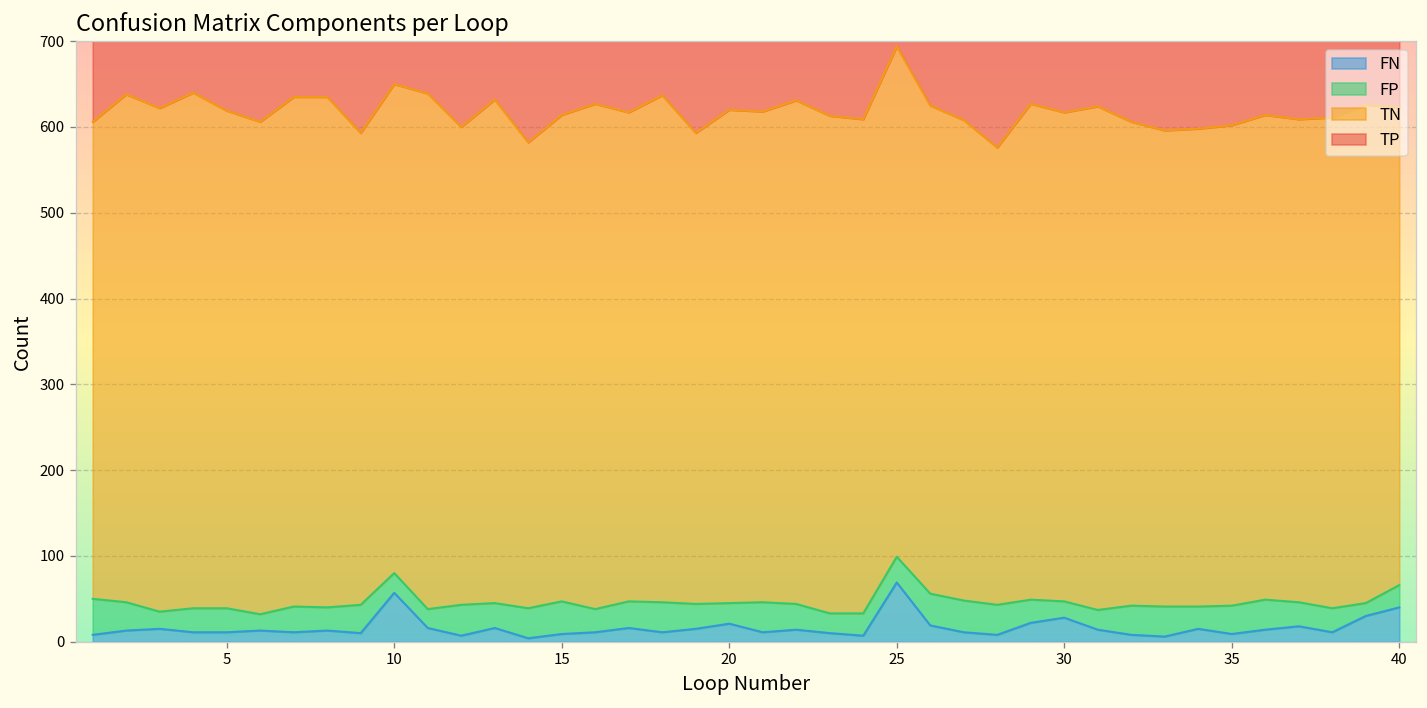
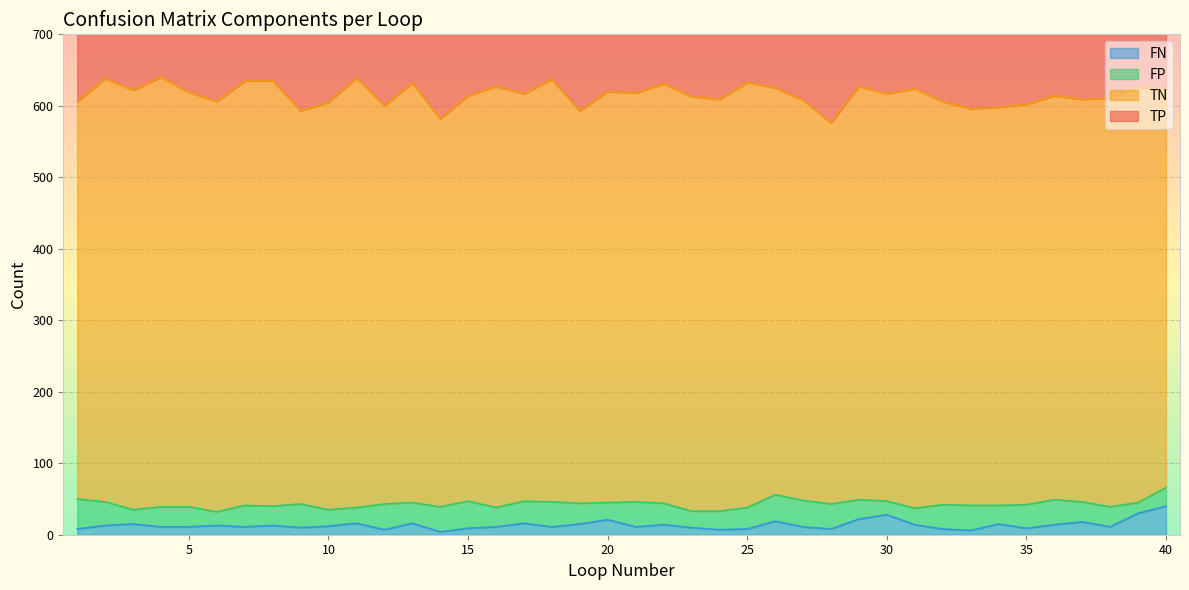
FN, 10: 60 -> 10
FN, 25: 70 -> 10
